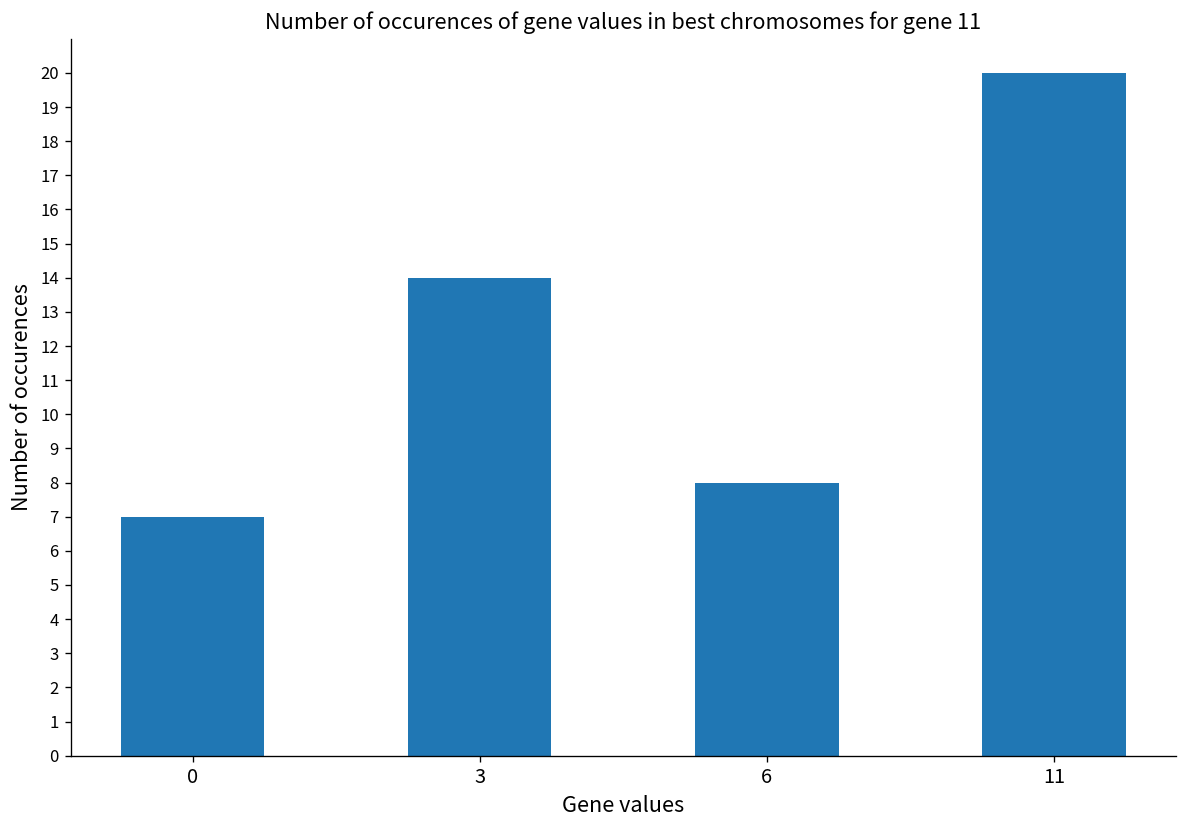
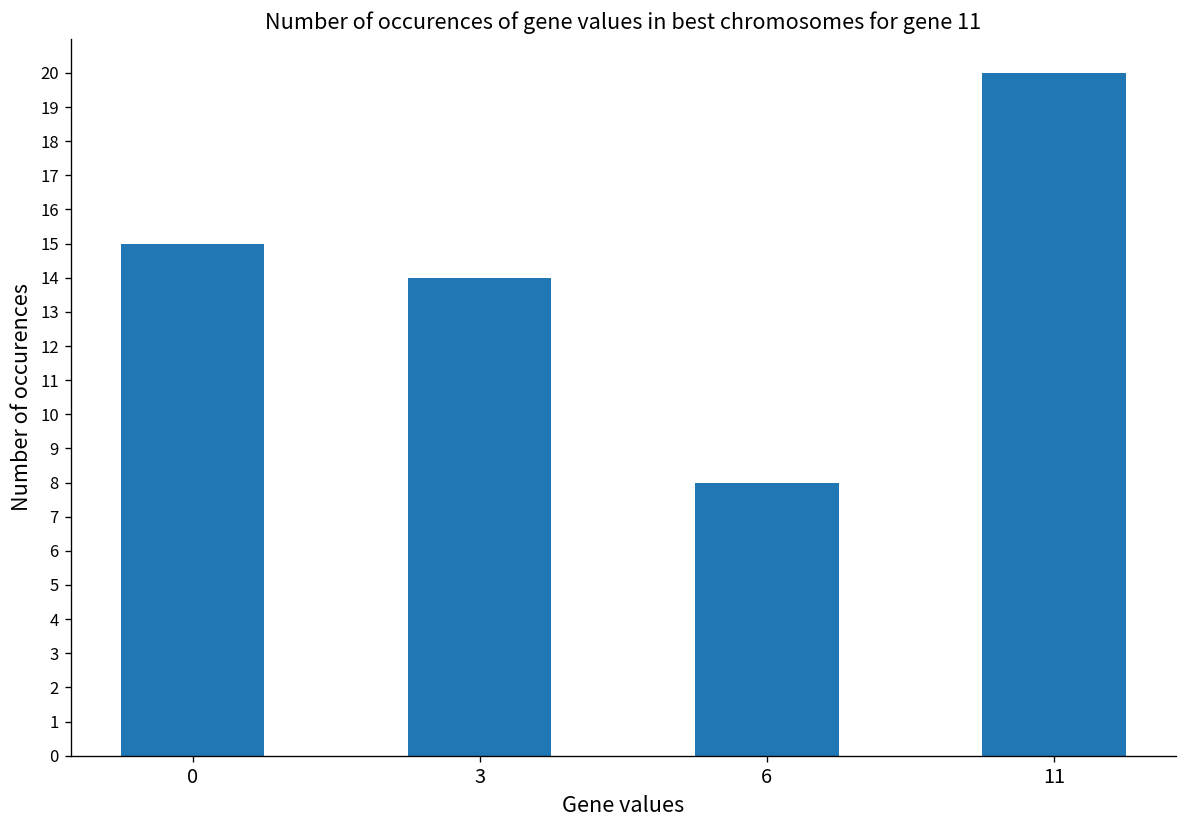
0: 7 -> 15
